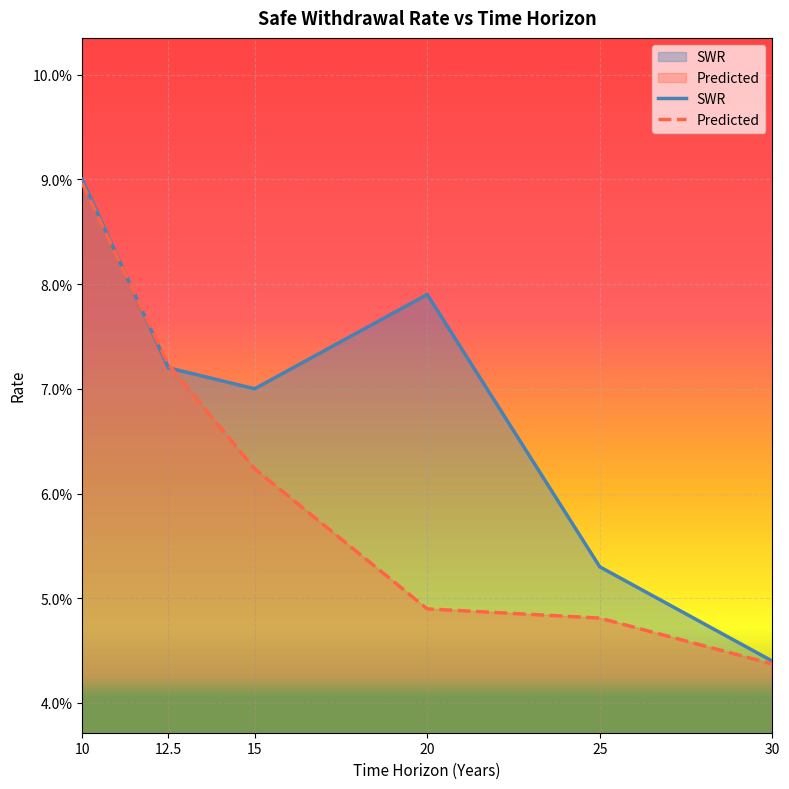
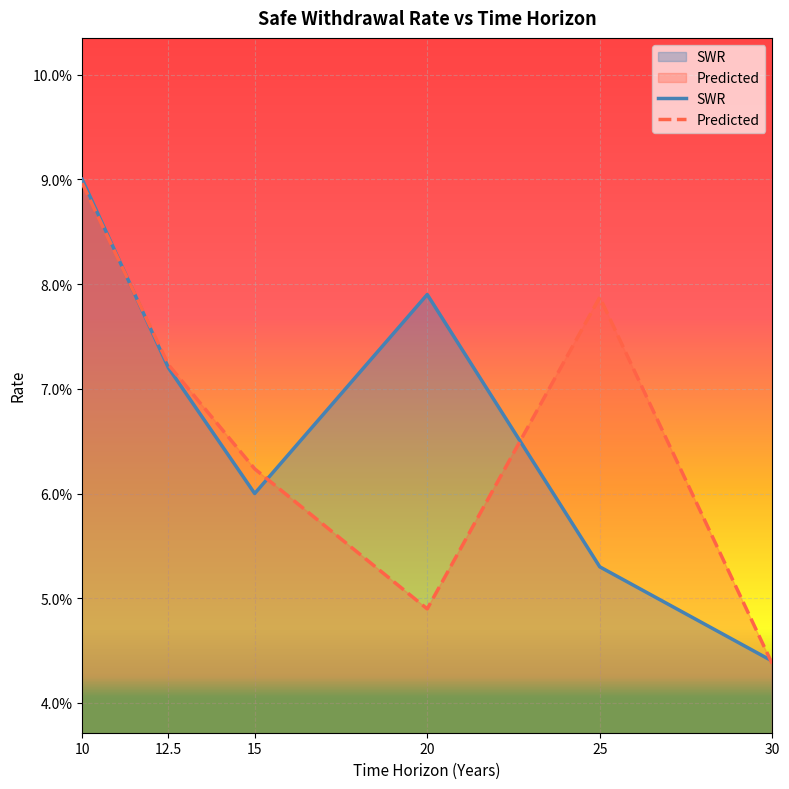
SWR, 15: 7.00% -> 6.00%
Predicted, 25: 4.81% -> 7.87%
